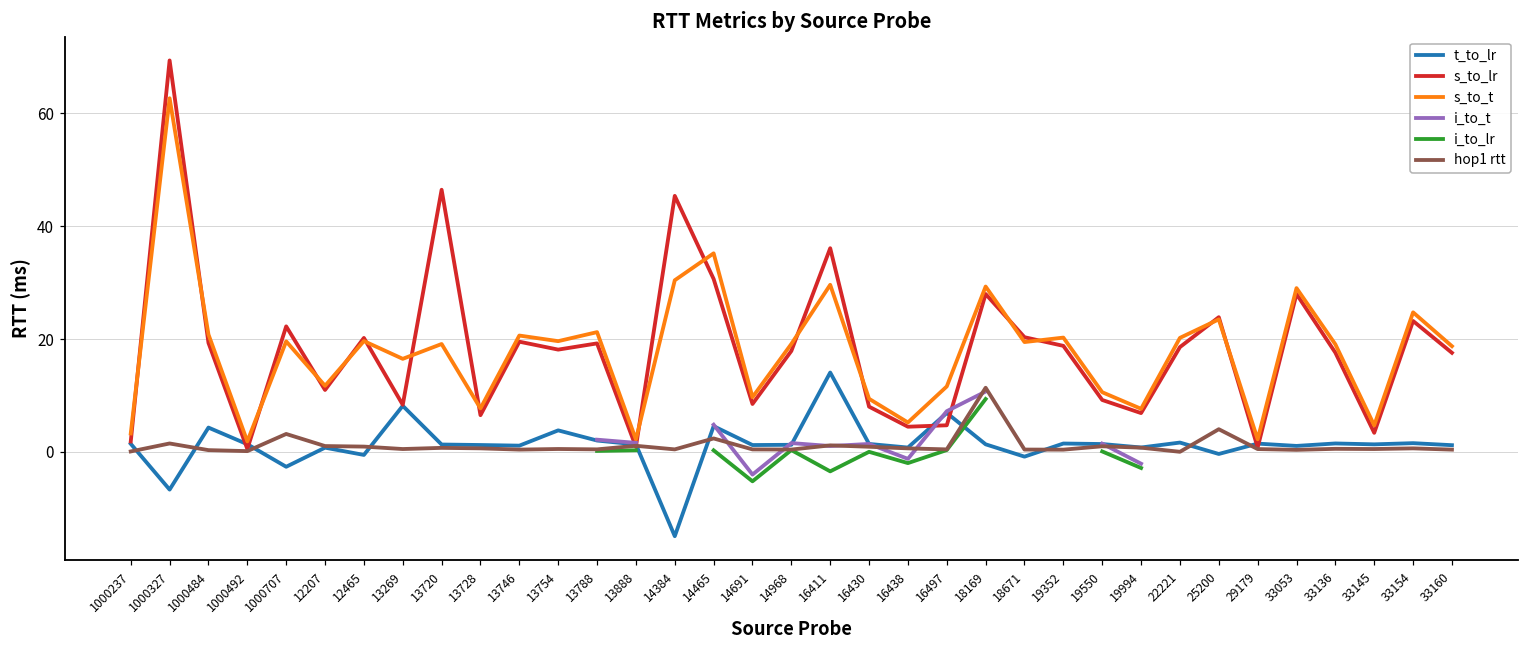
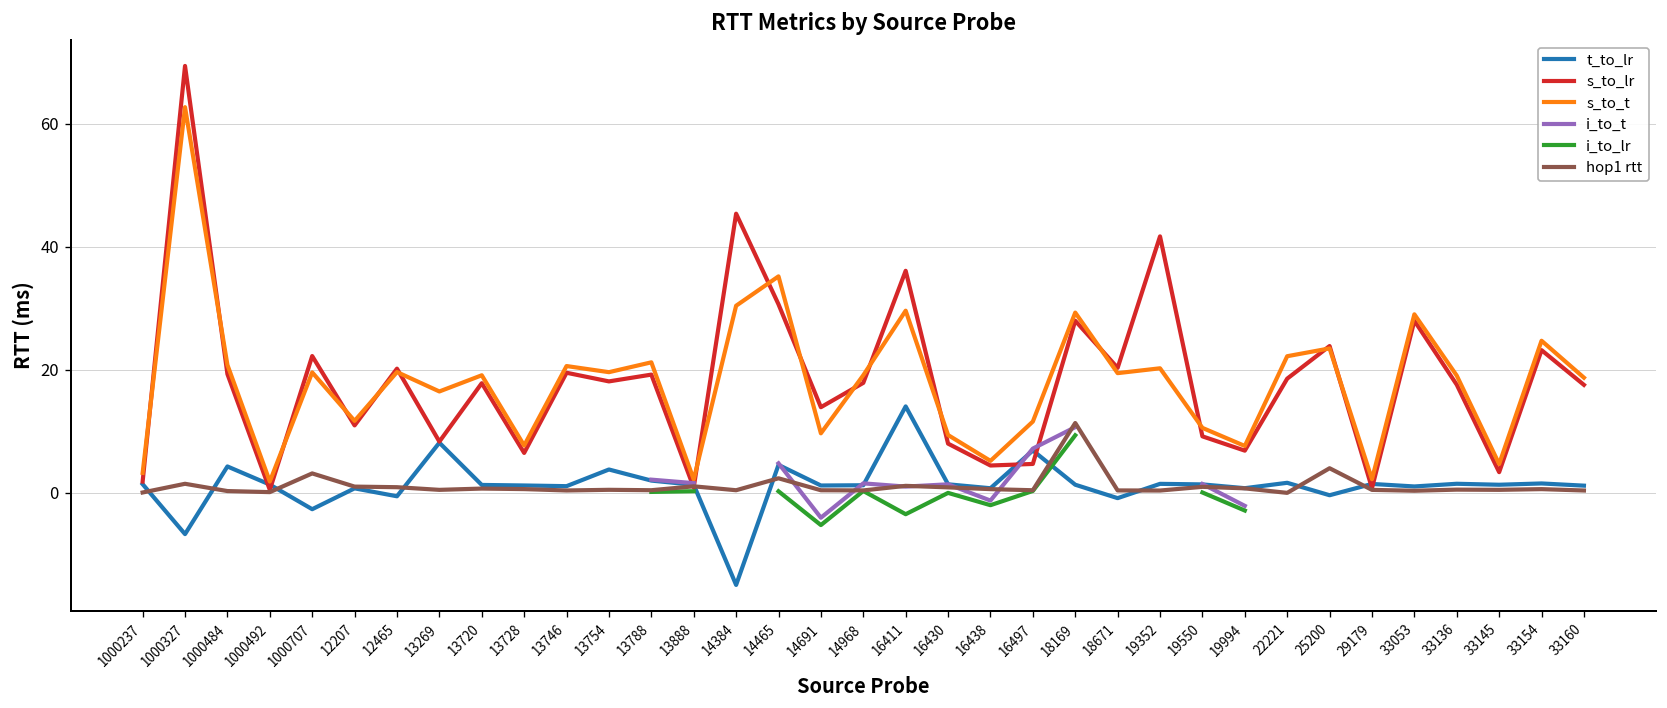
s_to_lr, 13720: 46 -> 18
s_to_lr, 14691: 8 -> 14
s_to_lr, 19352: 19 -> 42
s_to_t, 22221: 20 -> 22
